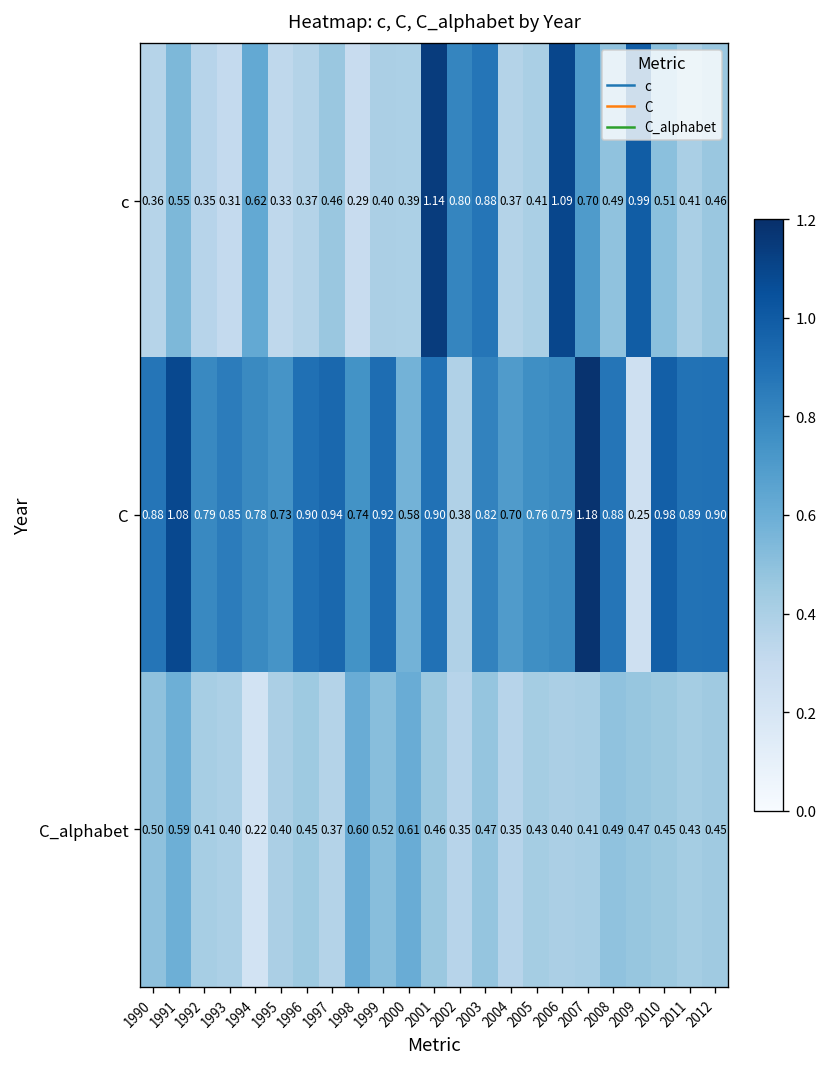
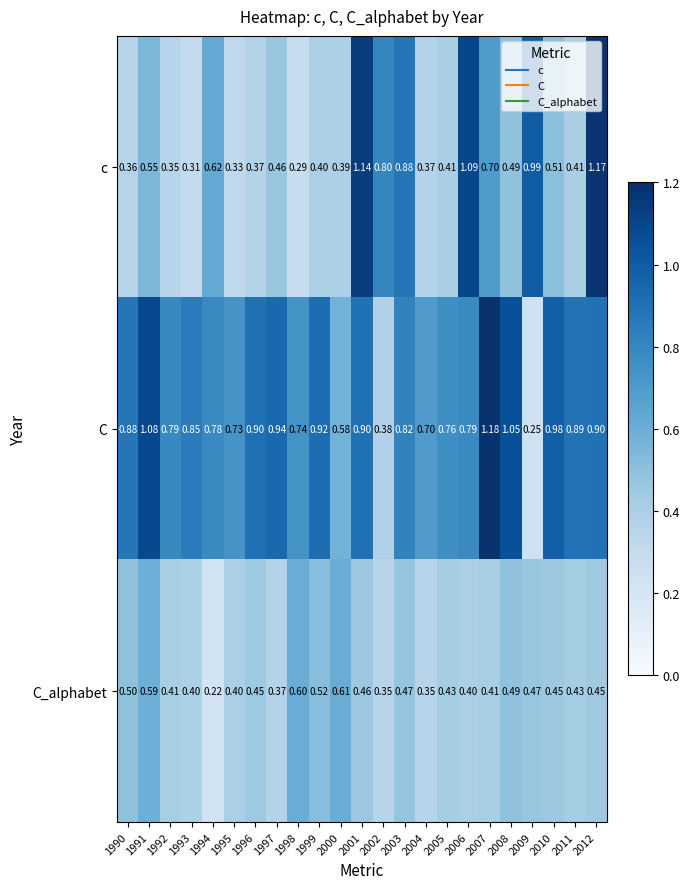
c, 2012: 0.46 -> 1.17
C, 2008: 0.88 -> 1.05
